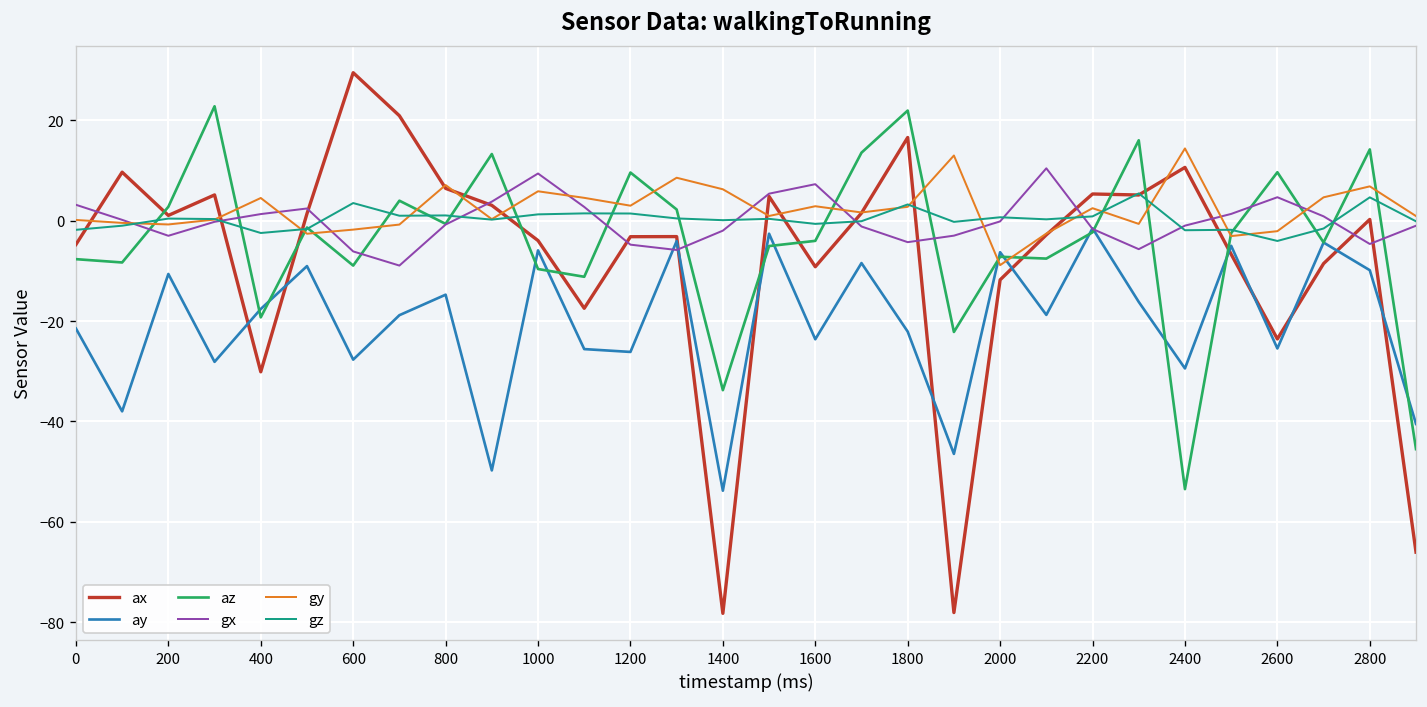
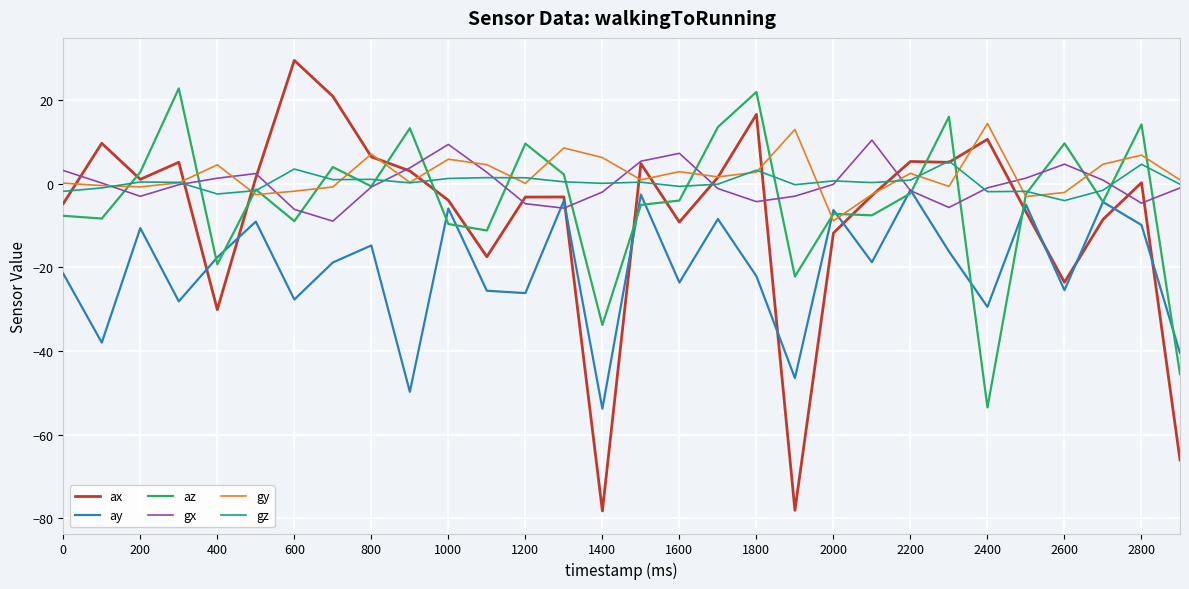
gy, 1200: 3 -> 0
